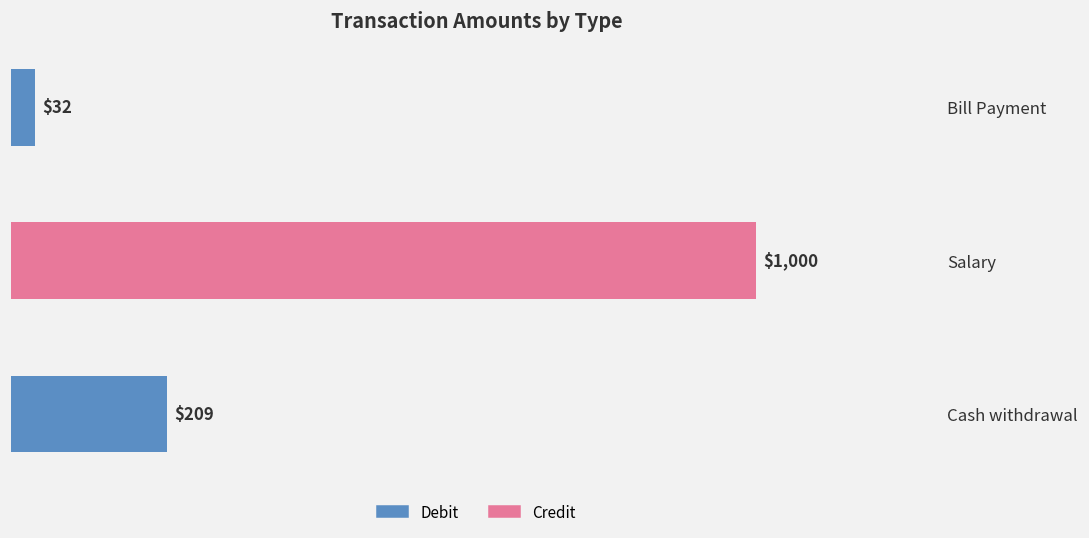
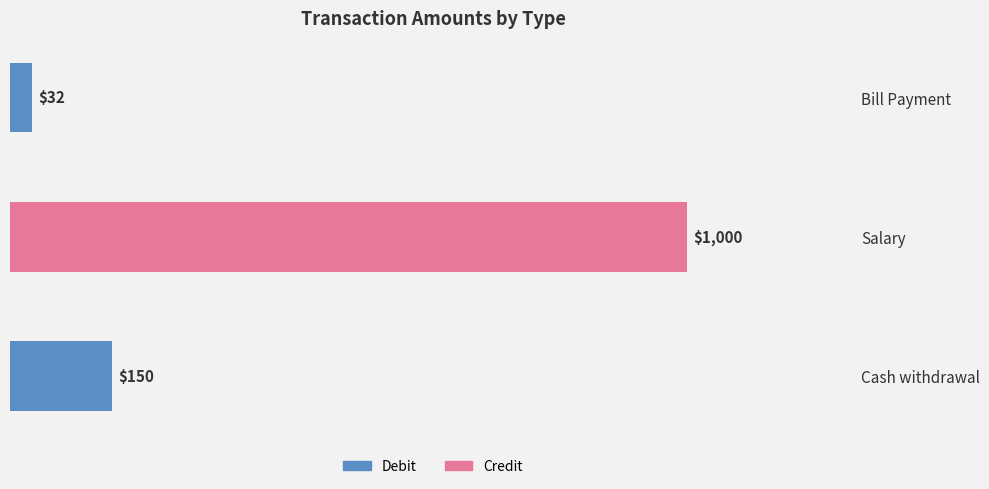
Cash withdrawal: $209 -> $150
